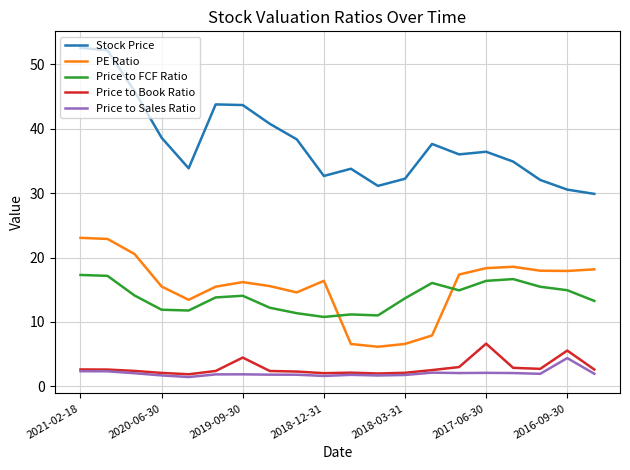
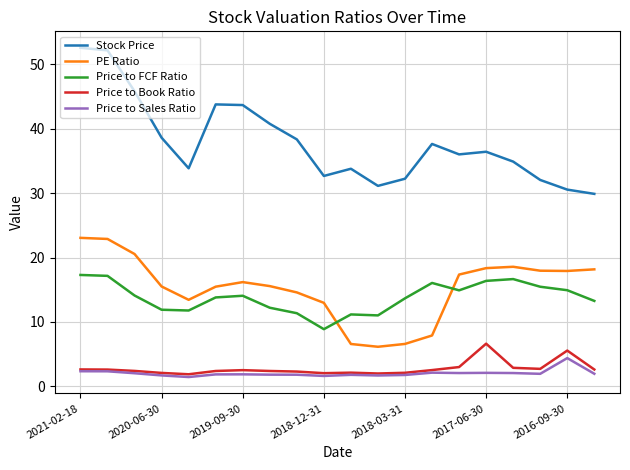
Price to Book Ratio, 2019-09-30: 4 -> 3
PE Ratio, 2018-12-31: 16 -> 13
Price to FCF Ratio, 2018-12-31: 11 -> 9
